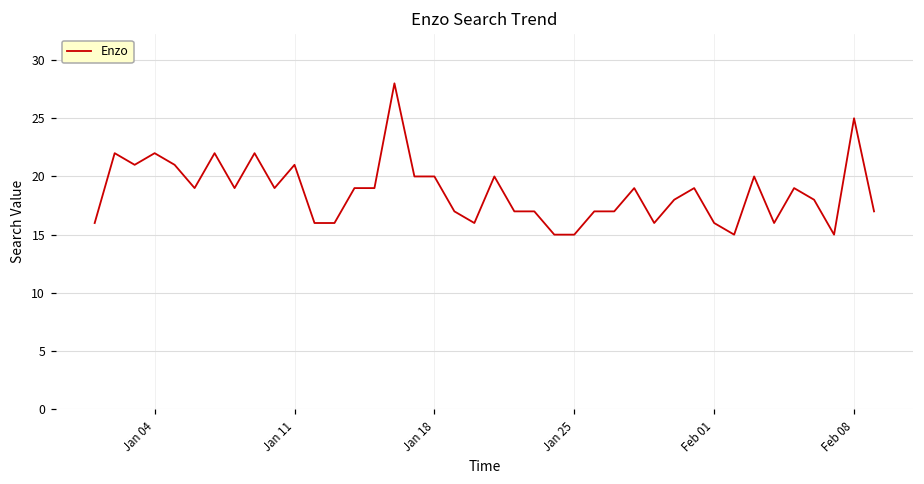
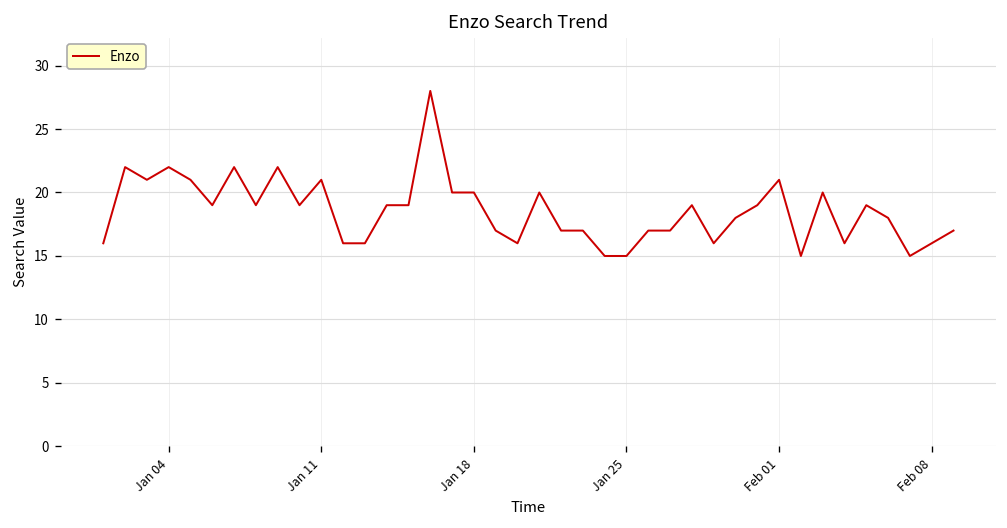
Feb 01: 16 -> 21
Feb 08: 25 -> 16
